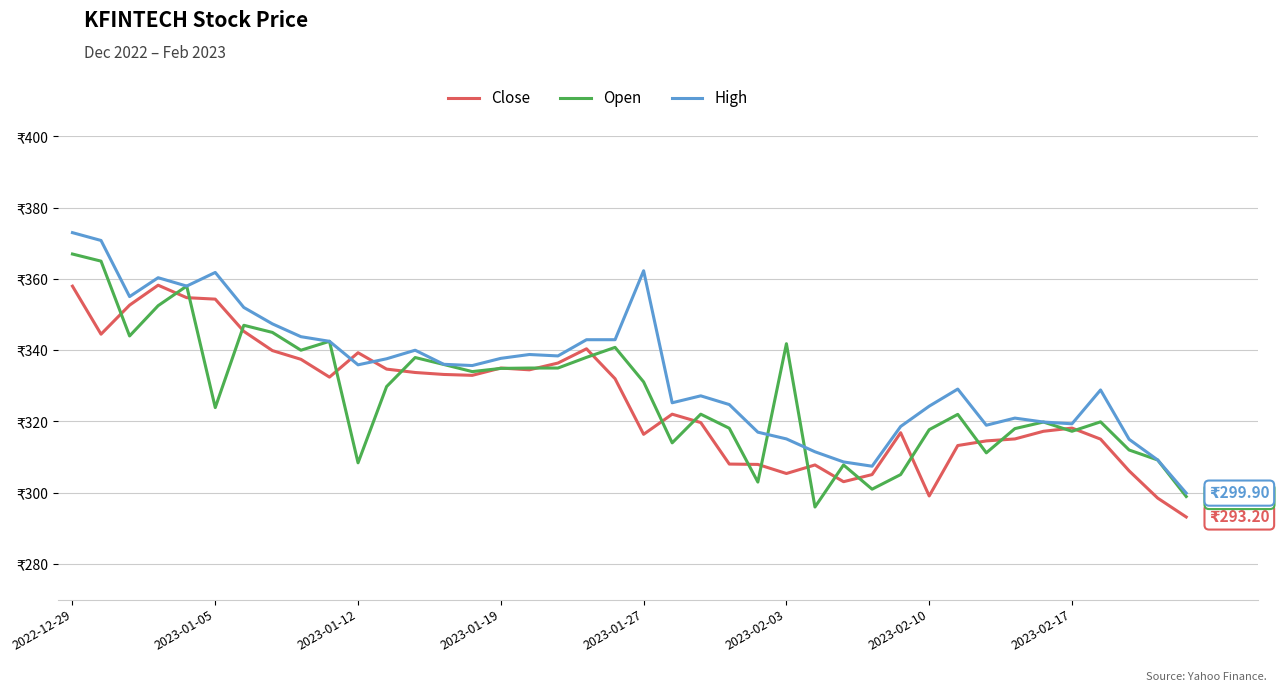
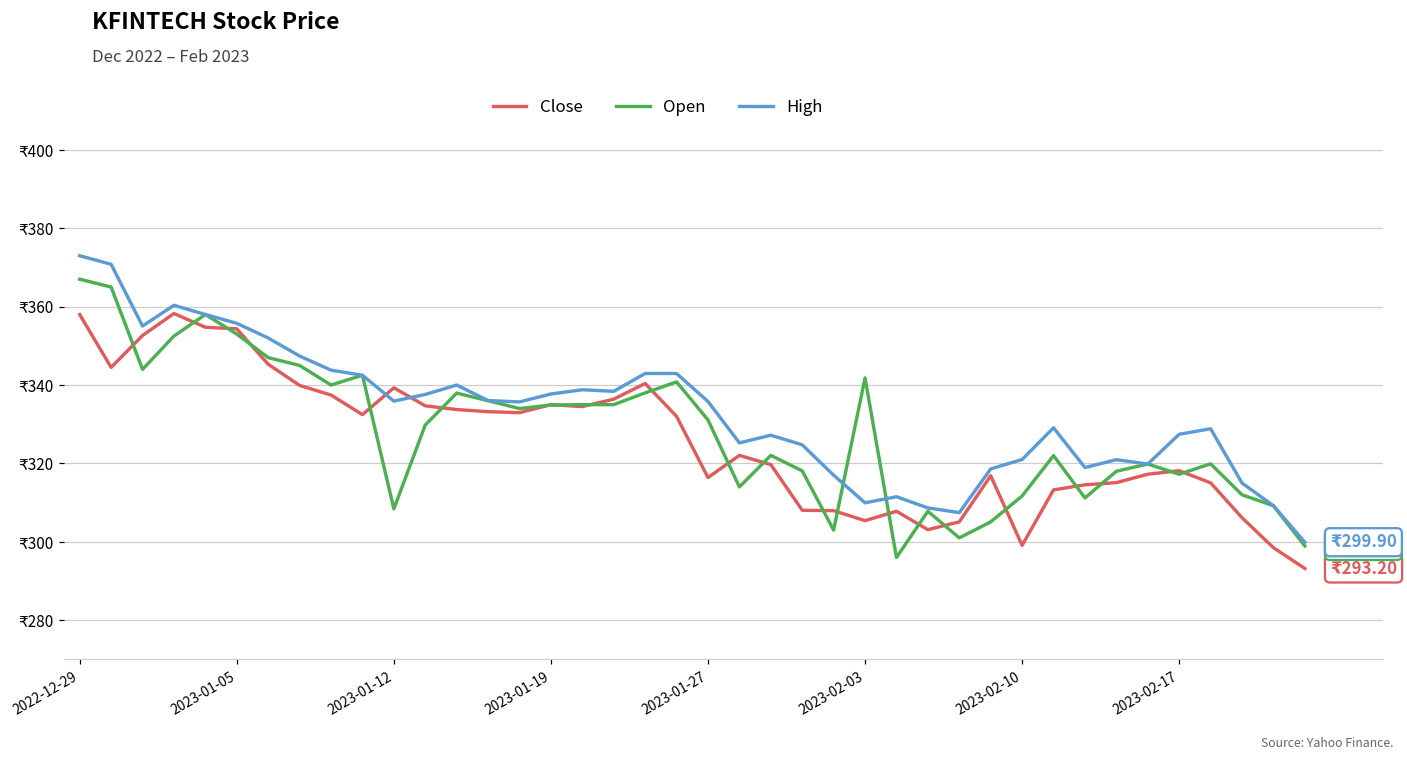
Open, 2023-01-05: ₹324 -> ₹353
High, 2023-01-05: ₹362 -> ₹356
High, 2023-01-27: ₹362 -> ₹336
High, 2023-02-03: ₹315 -> ₹310
Open, 2023-02-10: ₹318 -> ₹312
High, 2023-02-10: ₹324 -> ₹321
High, 2023-02-17: ₹319 -> ₹327
